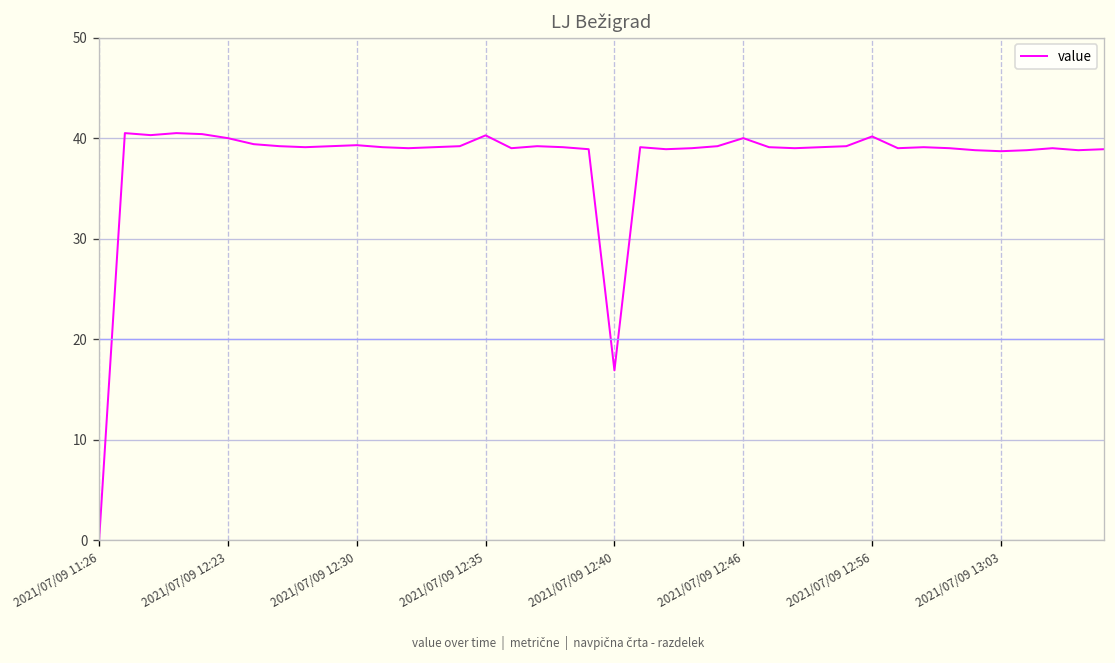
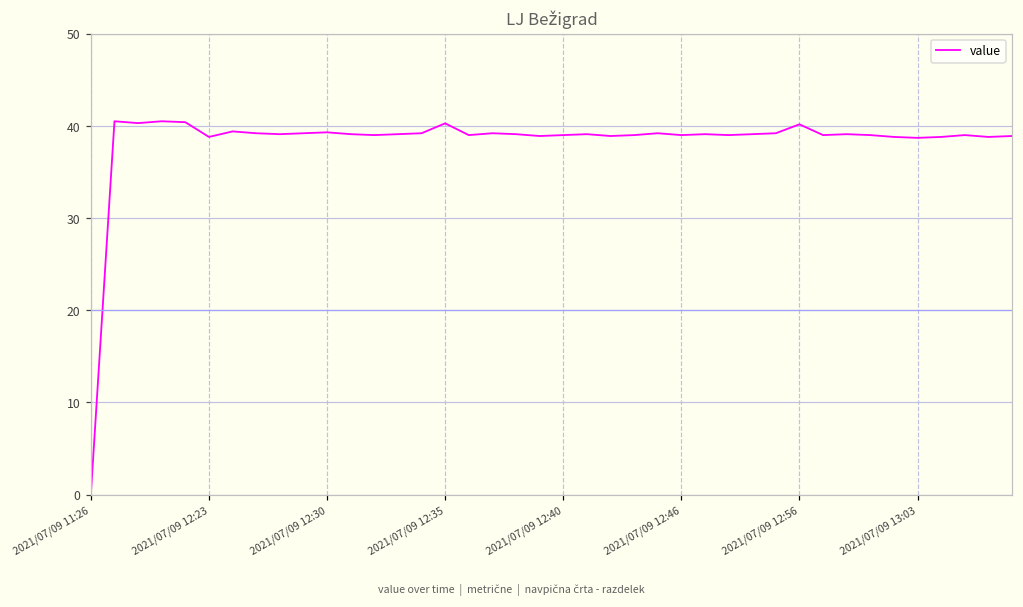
2021/07/09 12:23: 40 -> 39
2021/07/09 12:40: 17 -> 39
2021/07/09 12:46: 40 -> 39
